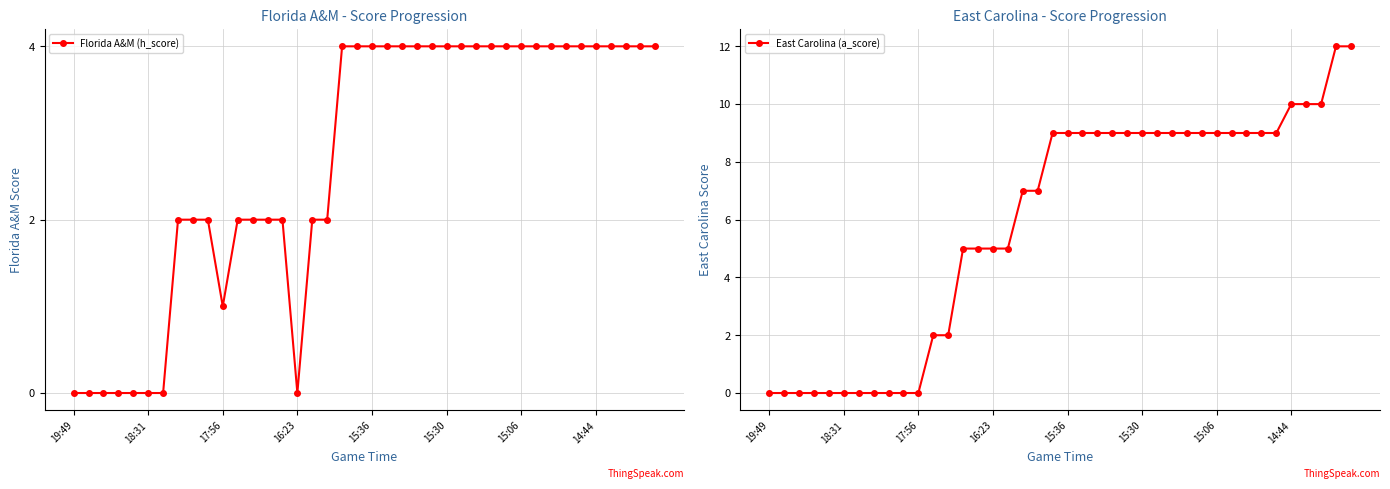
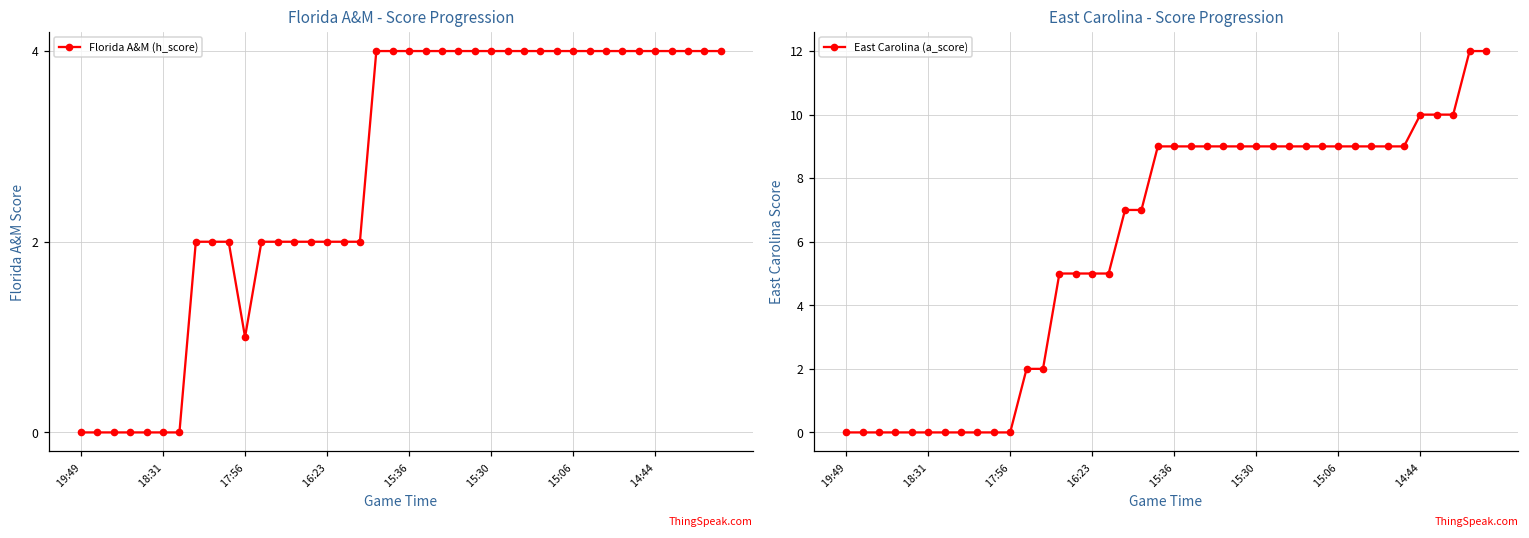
Florida A&M - Score Progression, 16:23: 0 -> 2
